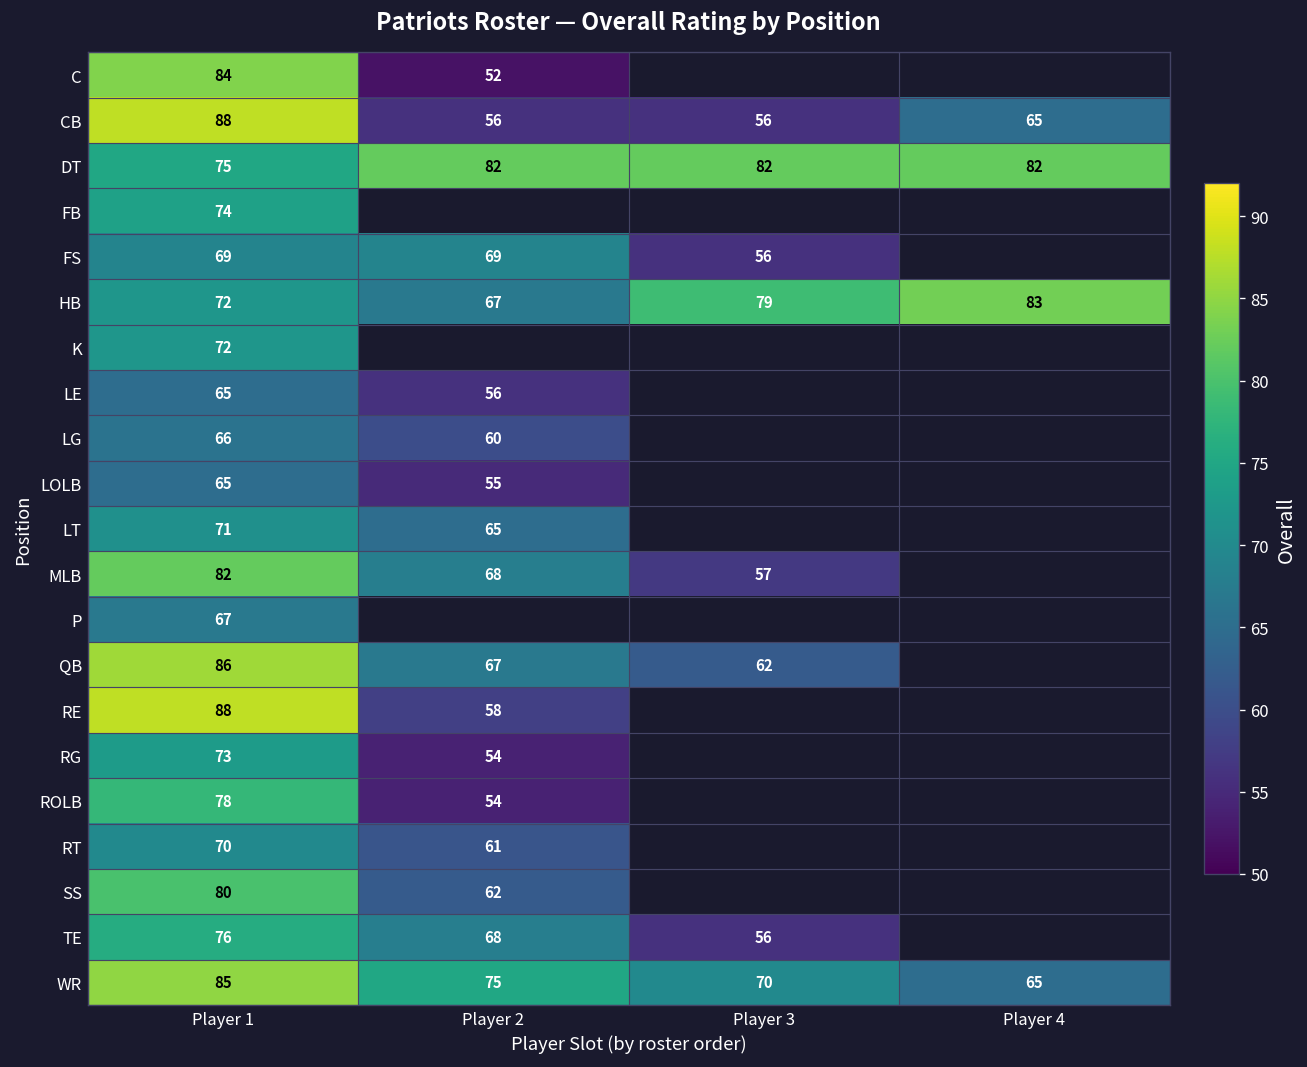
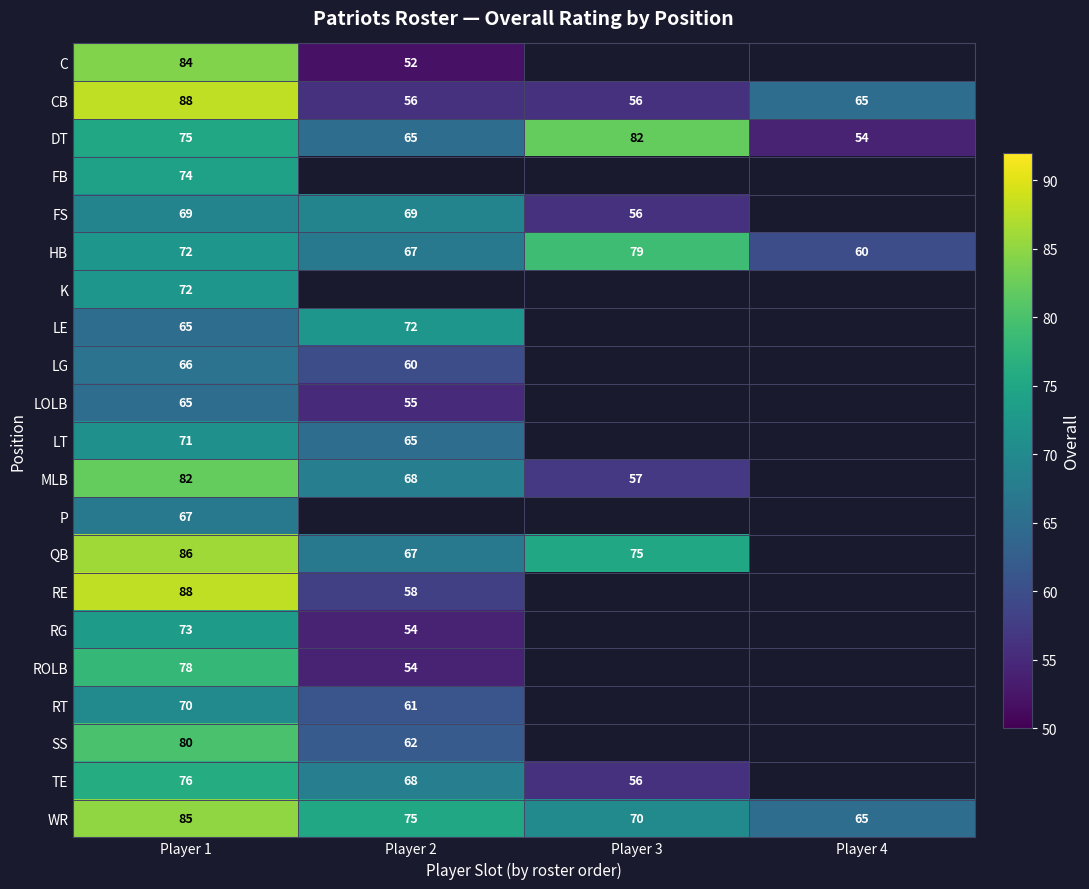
DT, Player 2: 82 -> 65
DT, Player 4: 82 -> 54
HB, Player 4: 83 -> 60
LE, Player 2: 56 -> 72
QB, Player 3: 62 -> 75
